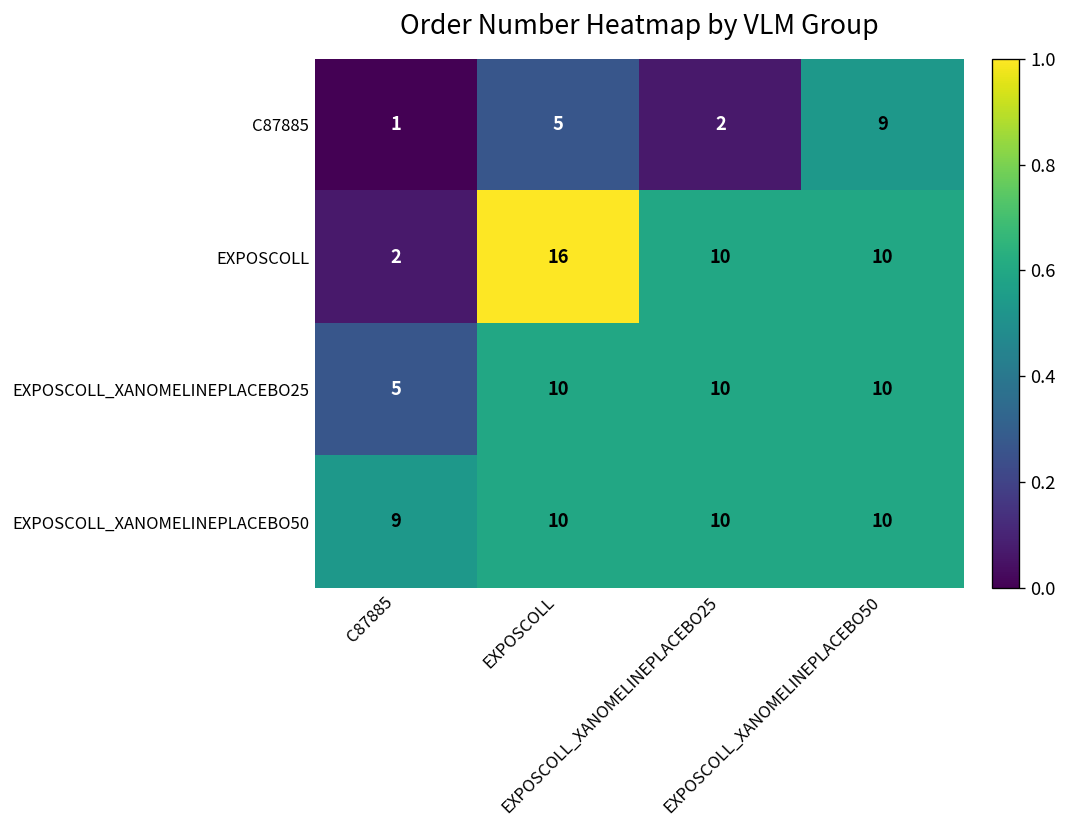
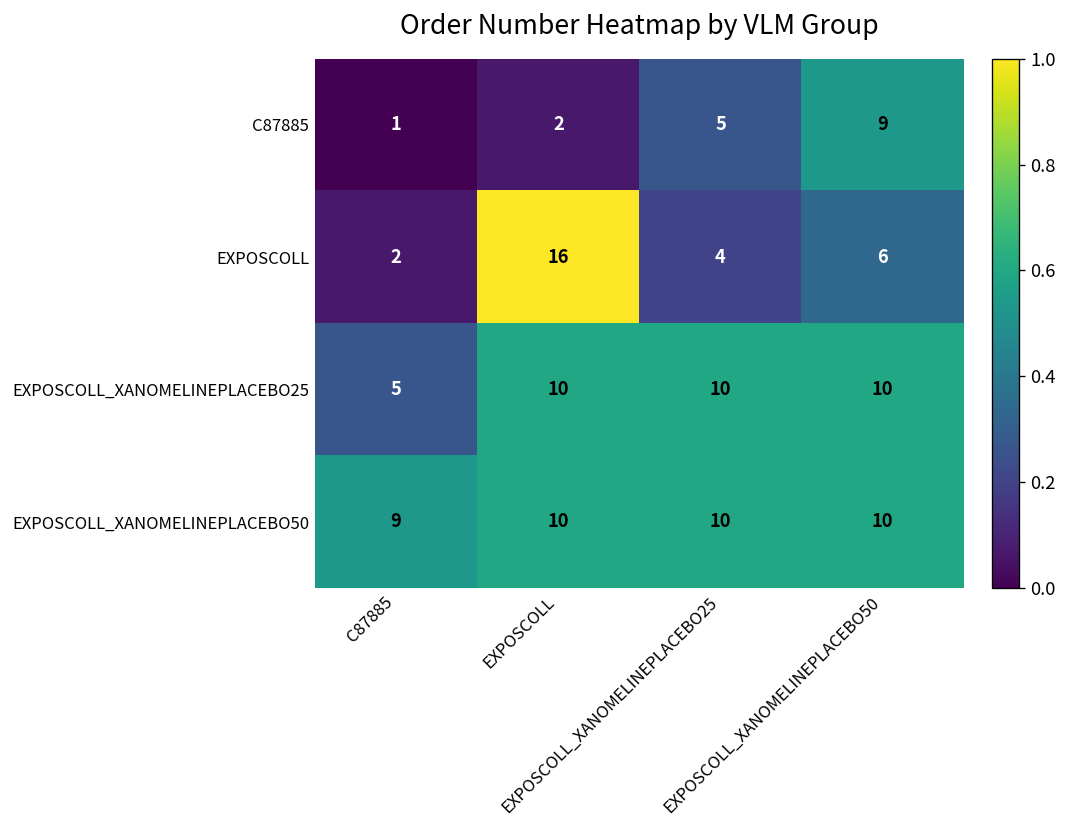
C87885, EXPOSCOLL: 5 -> 2
C87885, EXPOSCOLL_XANOMELINEPLACEBO25: 2 -> 5
EXPOSCOLL, EXPOSCOLL_XANOMELINEPLACEBO25: 10 -> 4
EXPOSCOLL, EXPOSCOLL_XANOMELINEPLACEBO50: 10 -> 6
